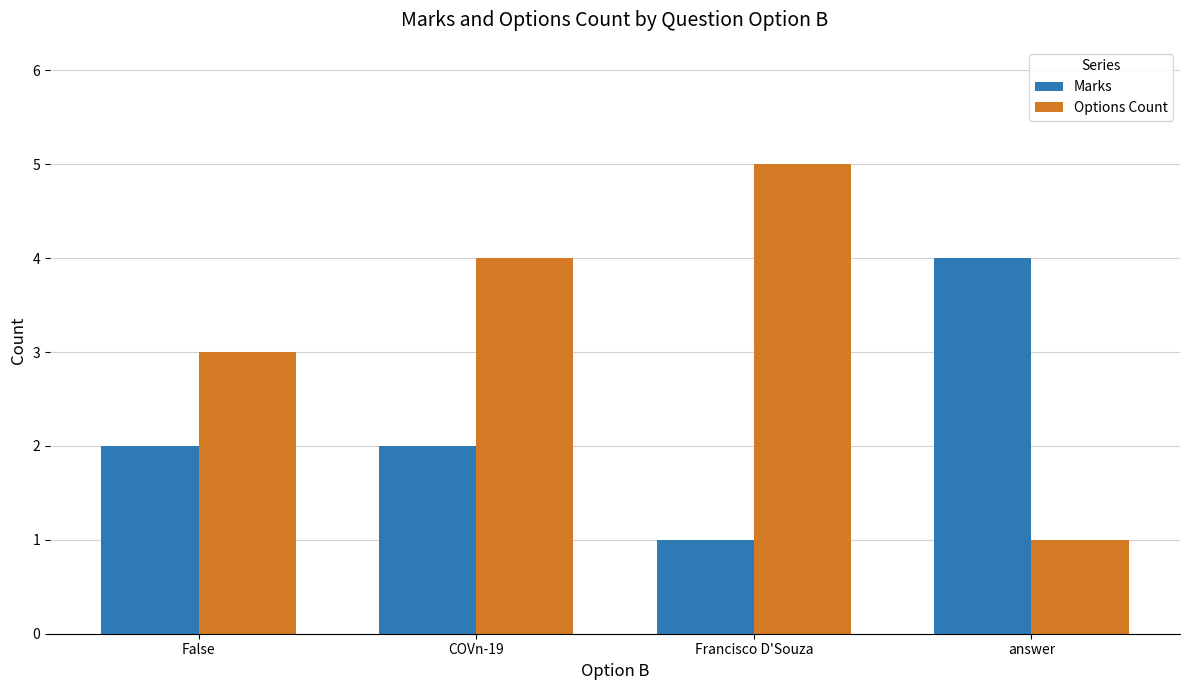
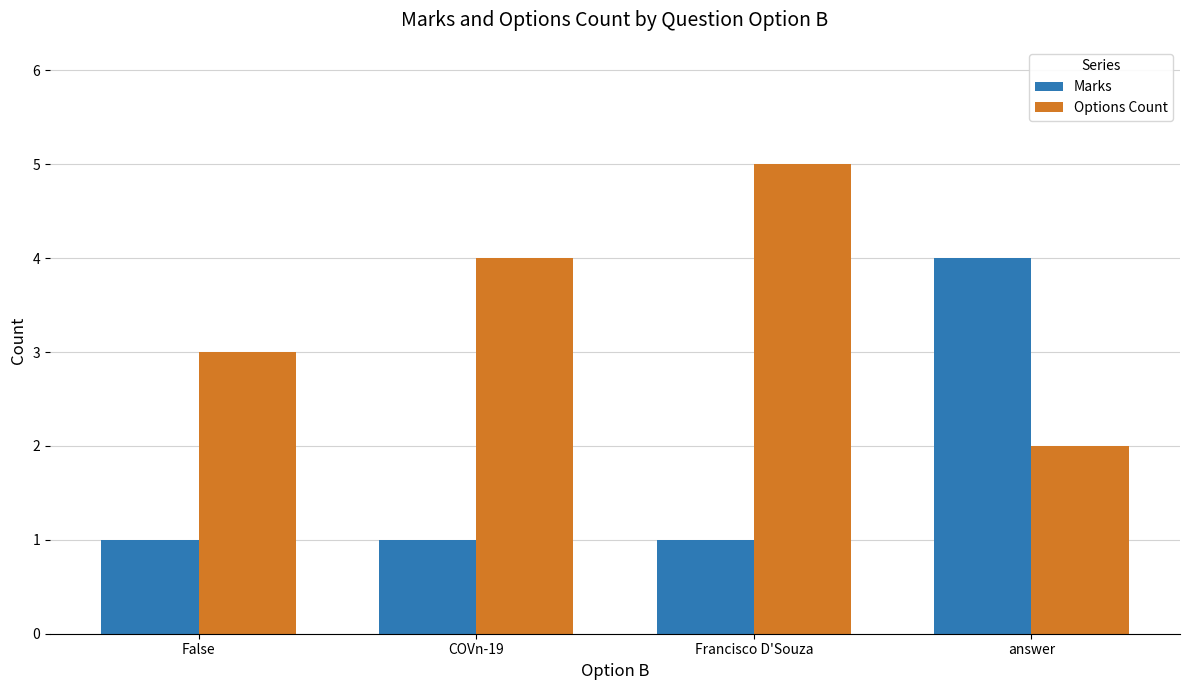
Marks, False: 2 -> 1
Marks, COVn-19: 2 -> 1
Options Count, answer: 1 -> 2
